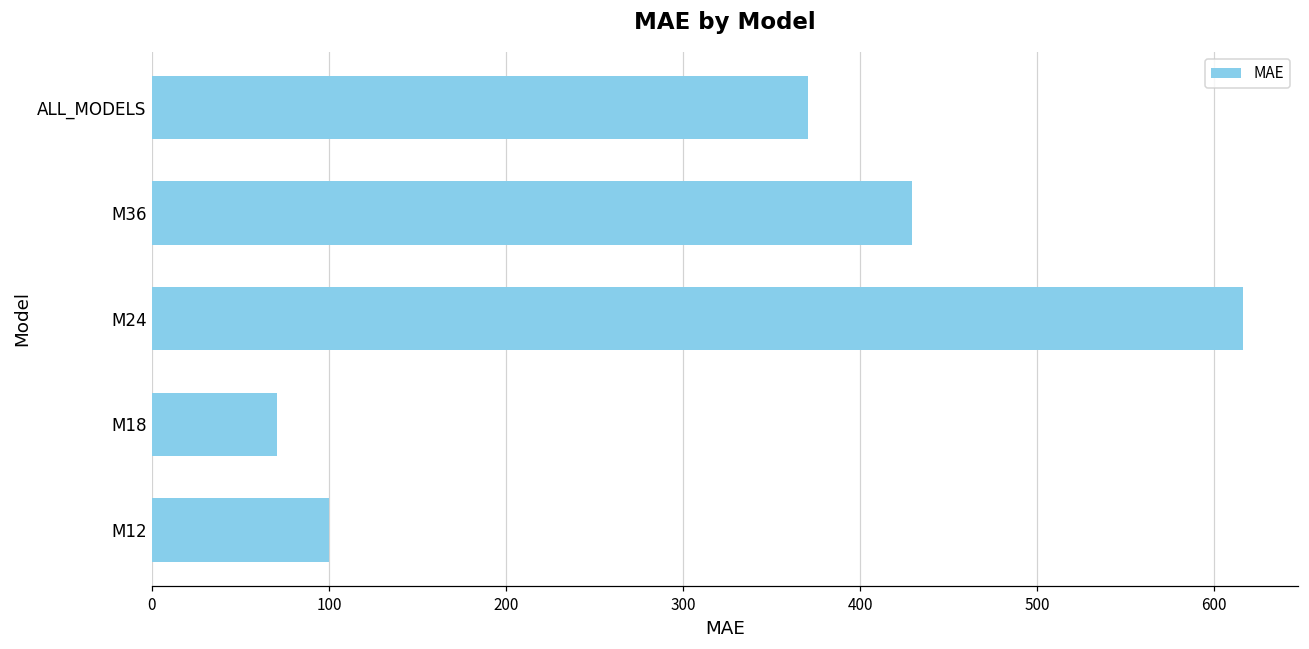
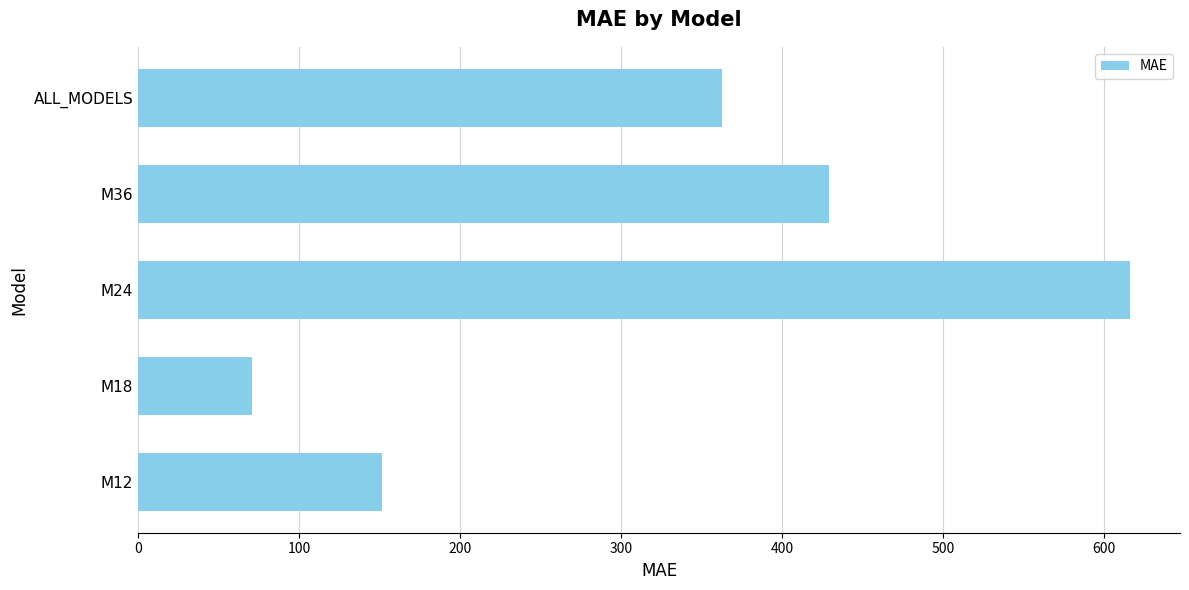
ALL_MODELS: 370 -> 363
M12: 100 -> 151
